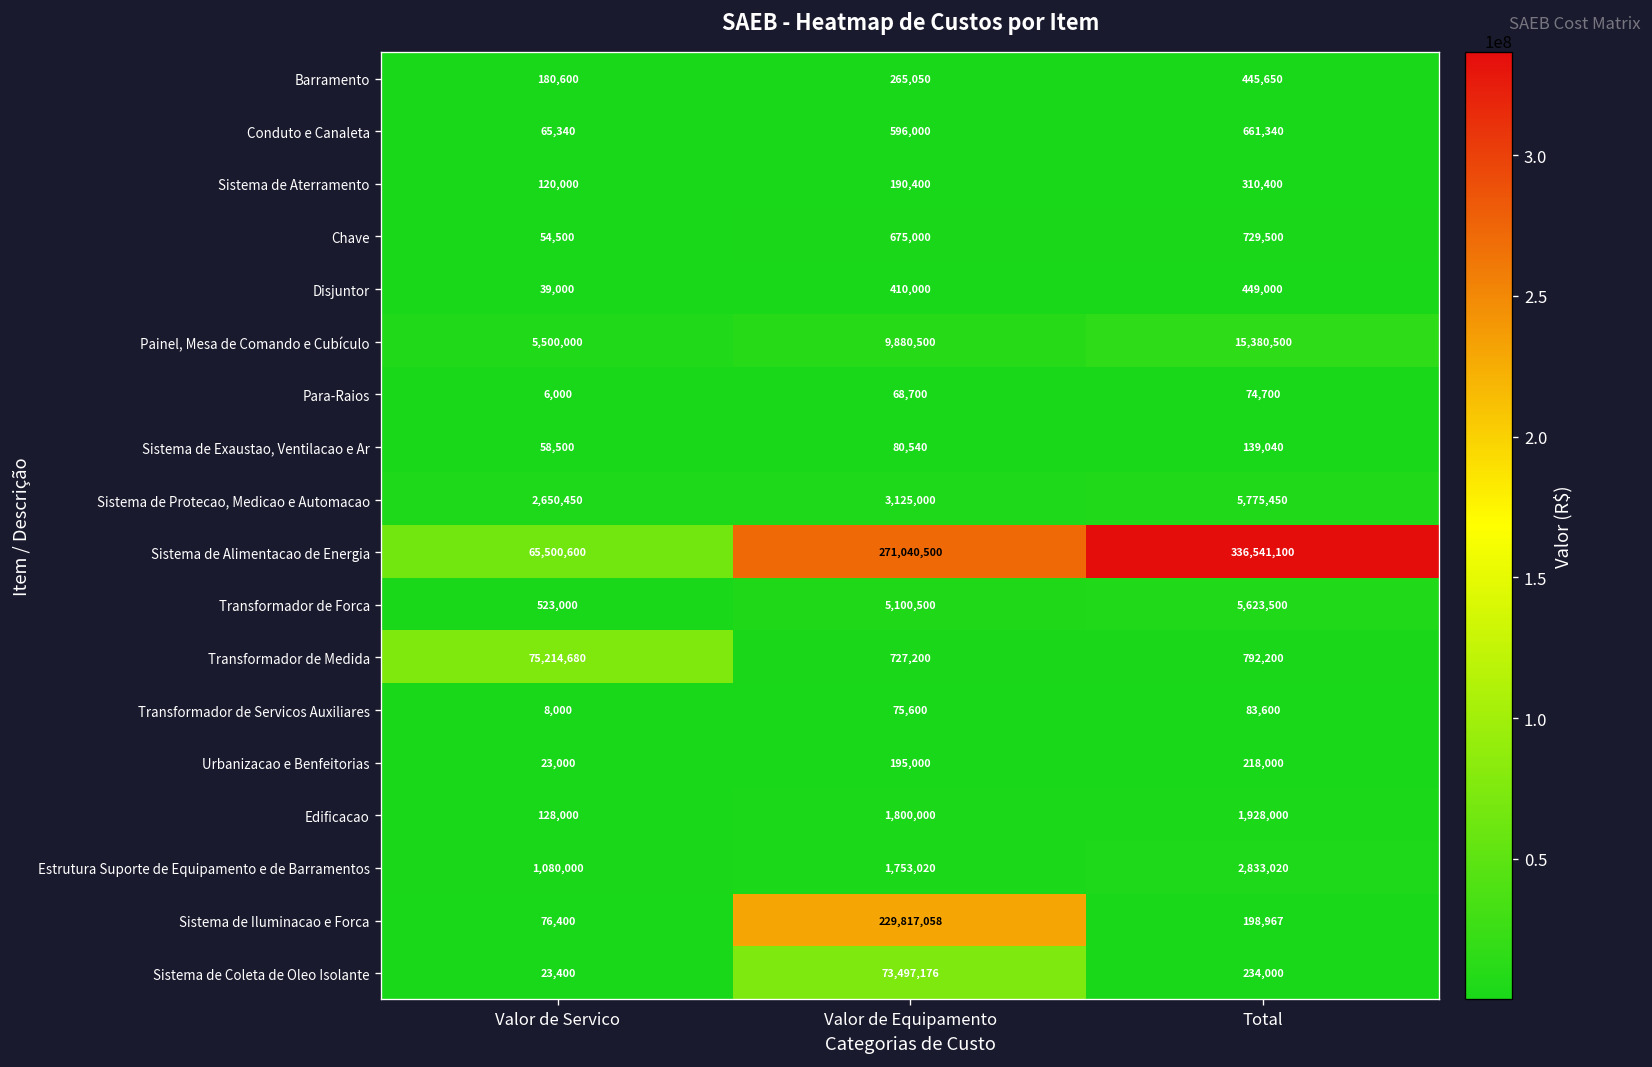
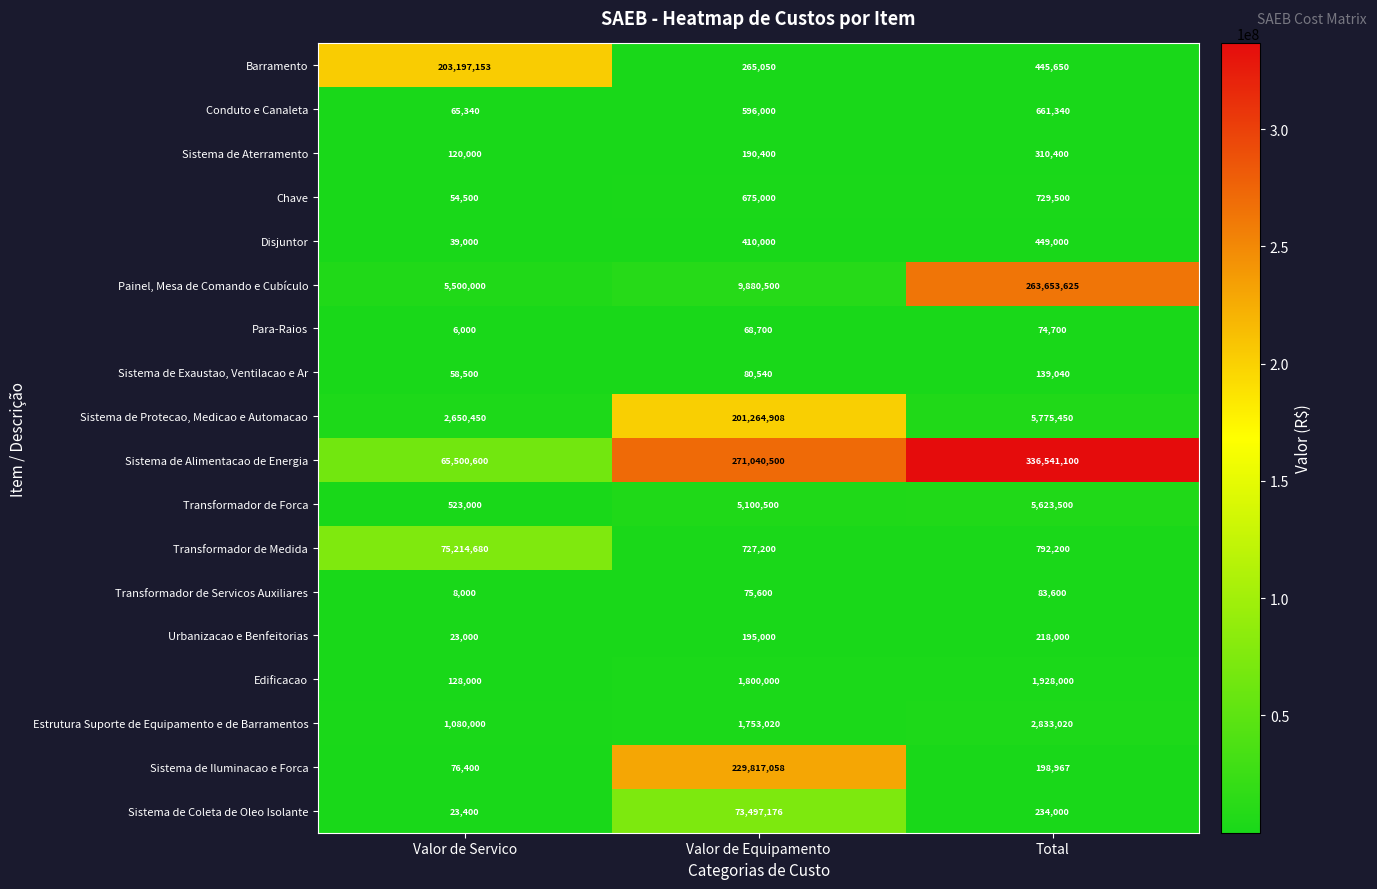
Barramento, Valor de Servico: 180,600 -> 203,197,153
Painel, Mesa de Comando e Cubículo, Total: 15,380,500 -> 263,653,625
Sistema de Protecao, Medicao e Automacao, Valor de Equipamento: 3,125,000 -> 201,264,908
